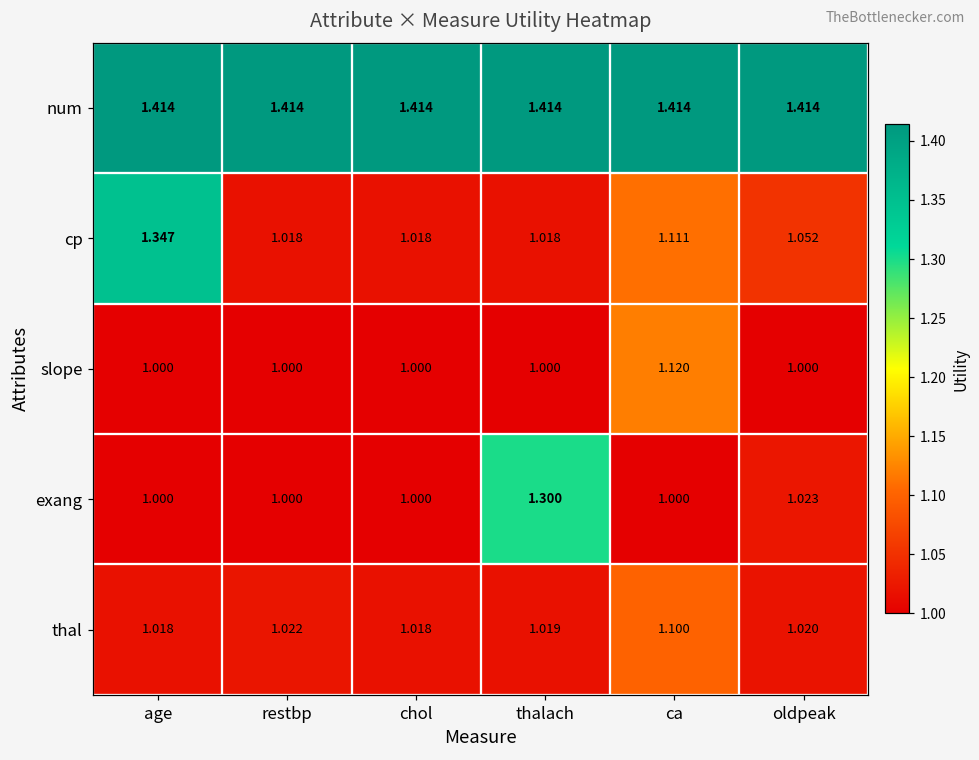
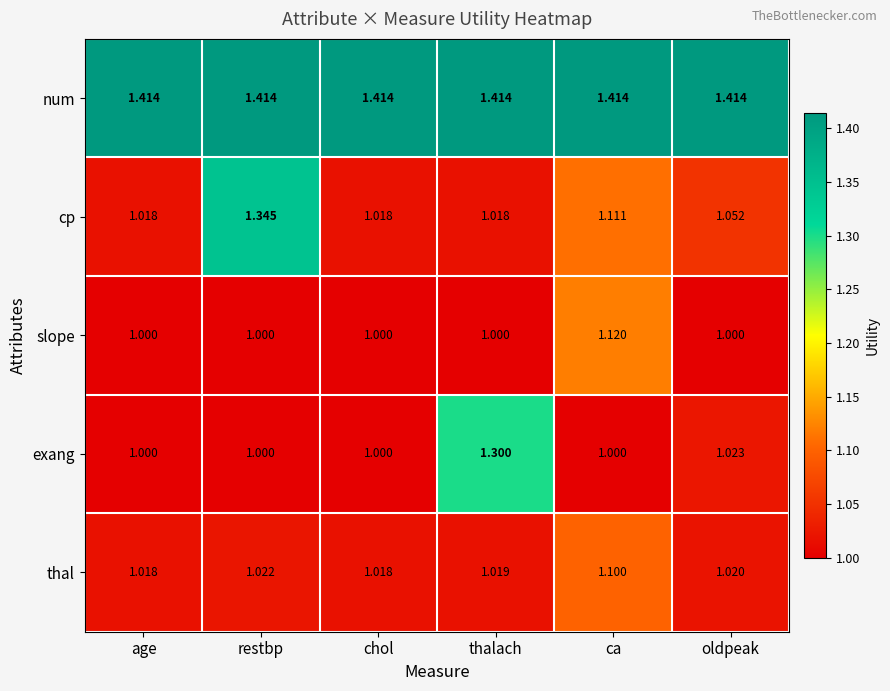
cp, age: 1.347 -> 1.018
cp, restbp: 1.018 -> 1.345
